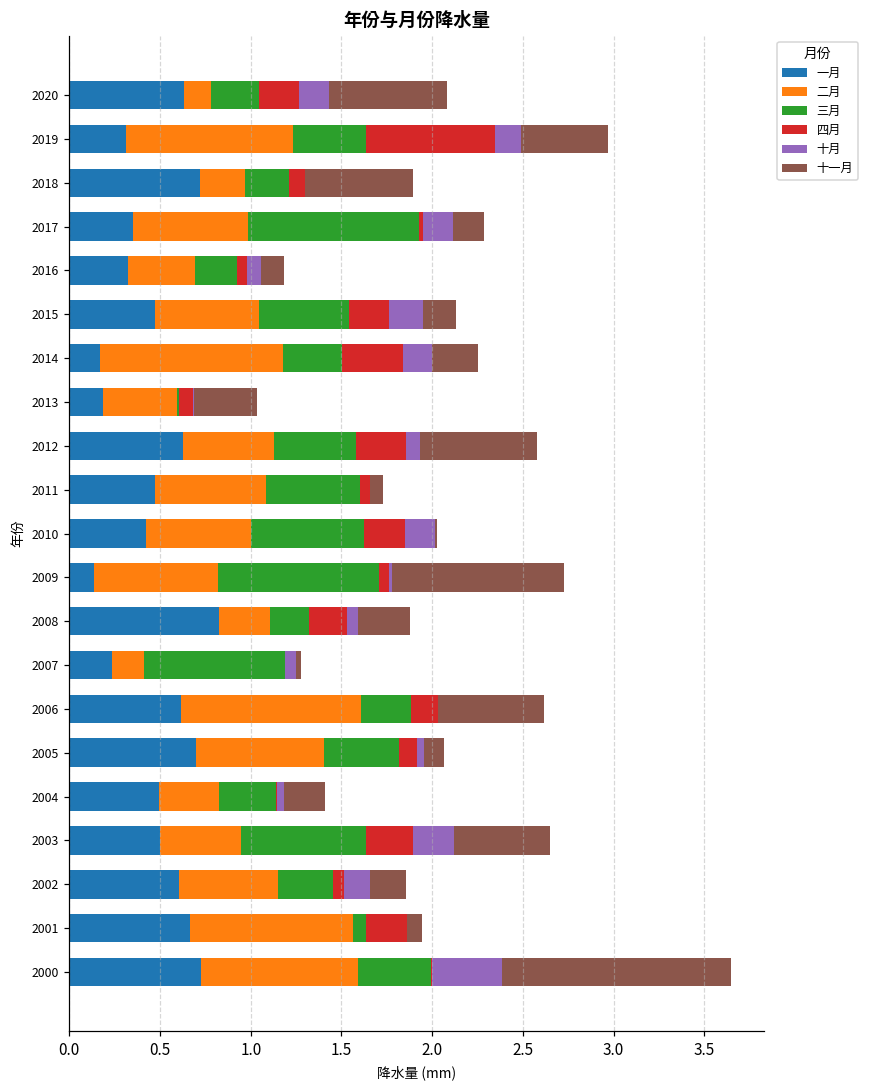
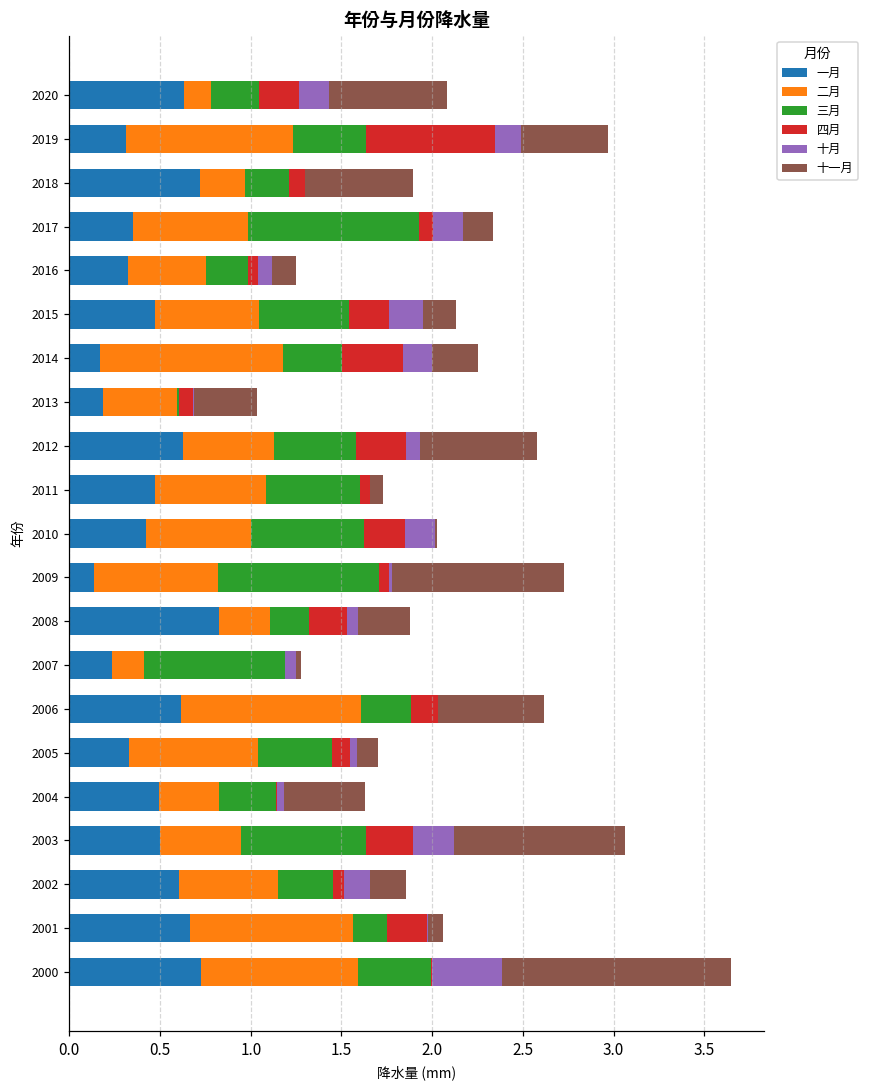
四月, 2017: 0.03 -> 0.08
二月, 2016: 0.37 -> 0.43
一月, 2005: 0.70 -> 0.33
十一月, 2004: 0.22 -> 0.44
十一月, 2003: 0.53 -> 0.94
三月, 2001: 0.07 -> 0.19
